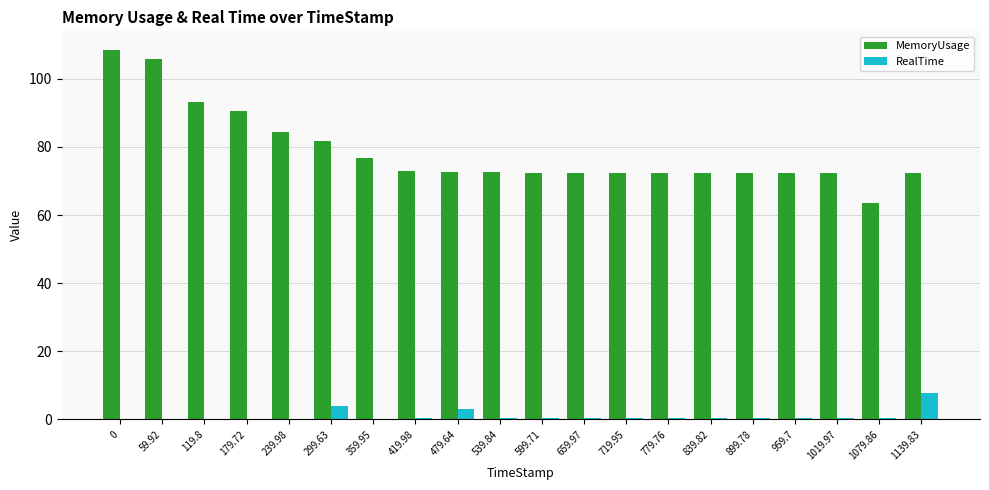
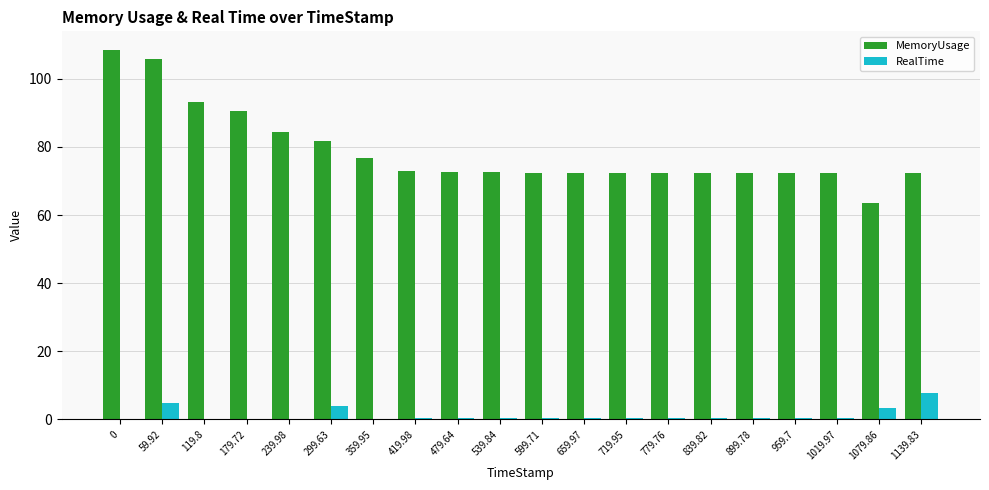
RealTime, 59.92: 0 -> 5
RealTime, 479.64: 3 -> 0
RealTime, 1079.86: 1 -> 3
